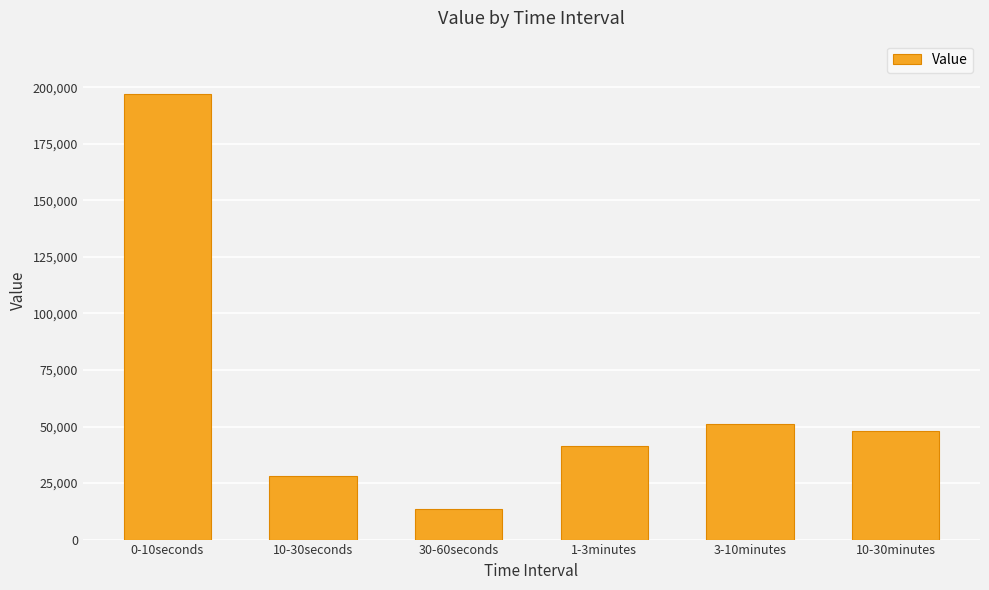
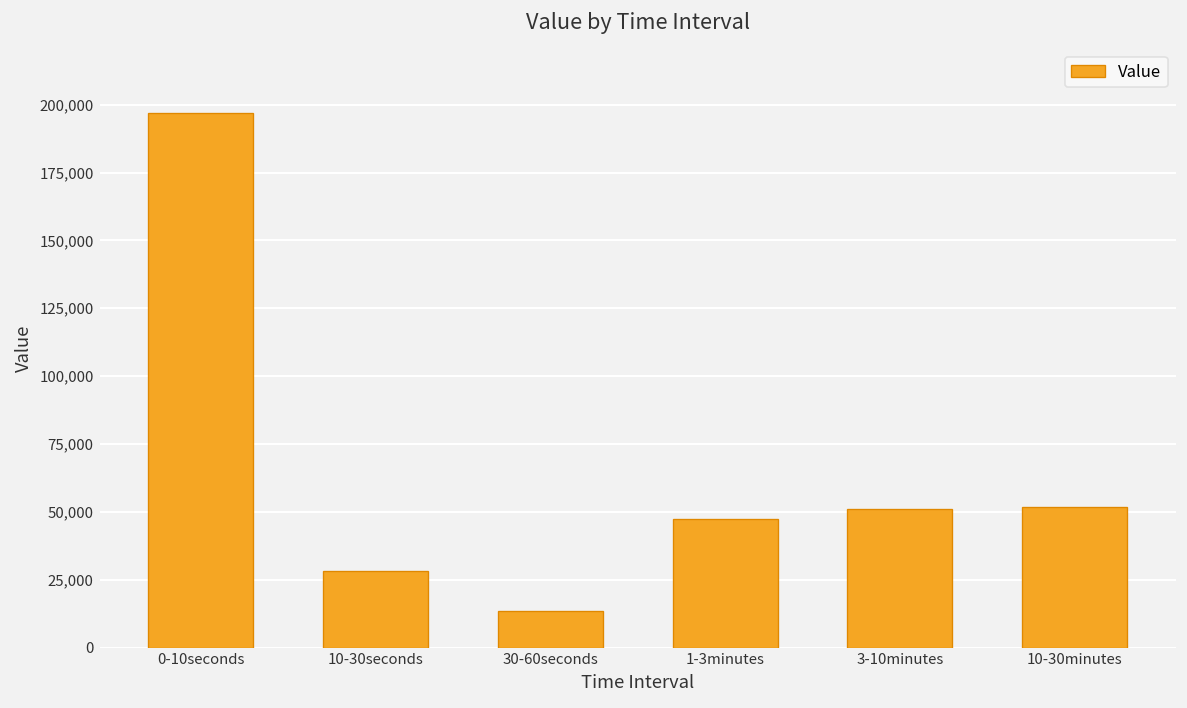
1-3minutes: 41,000 -> 47,000
10-30minutes: 48,000 -> 52,000
